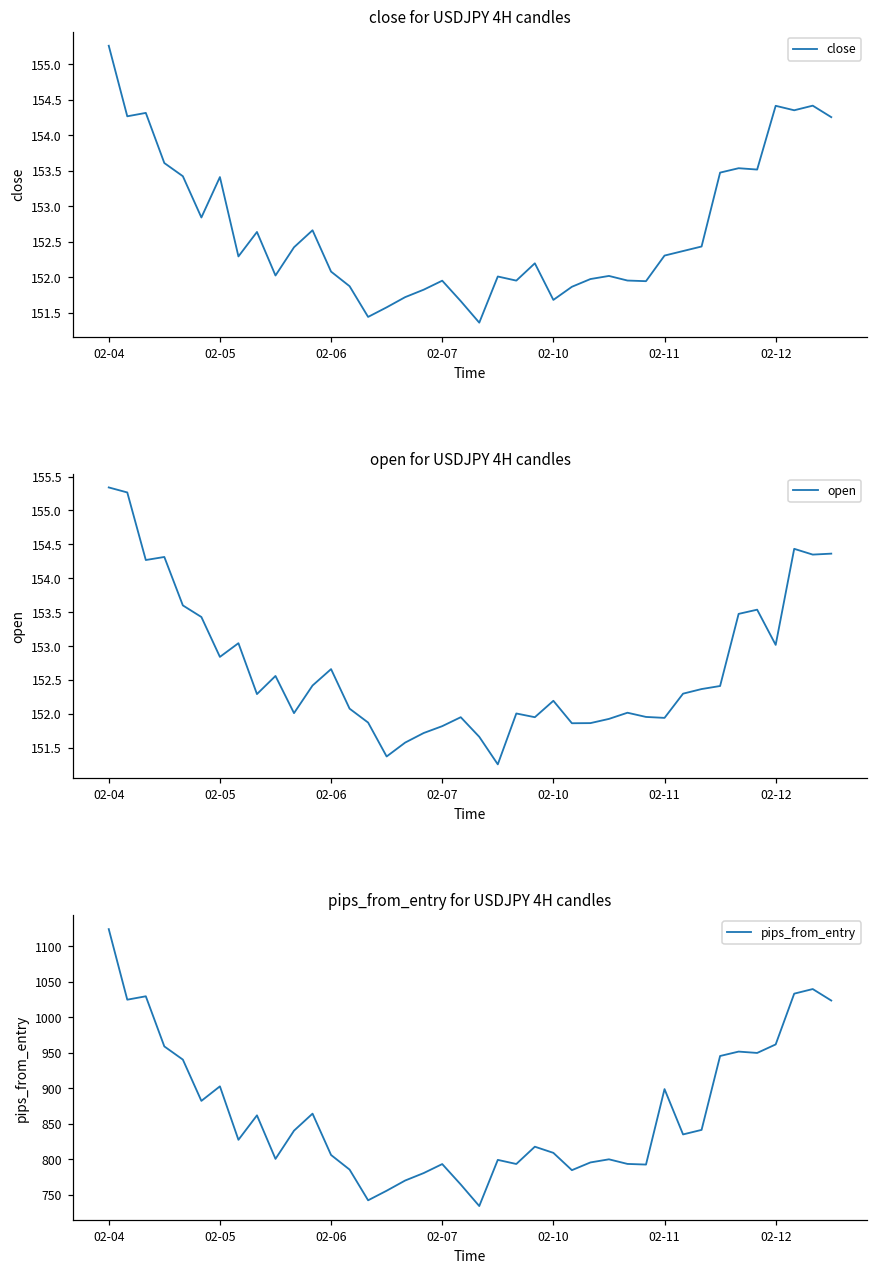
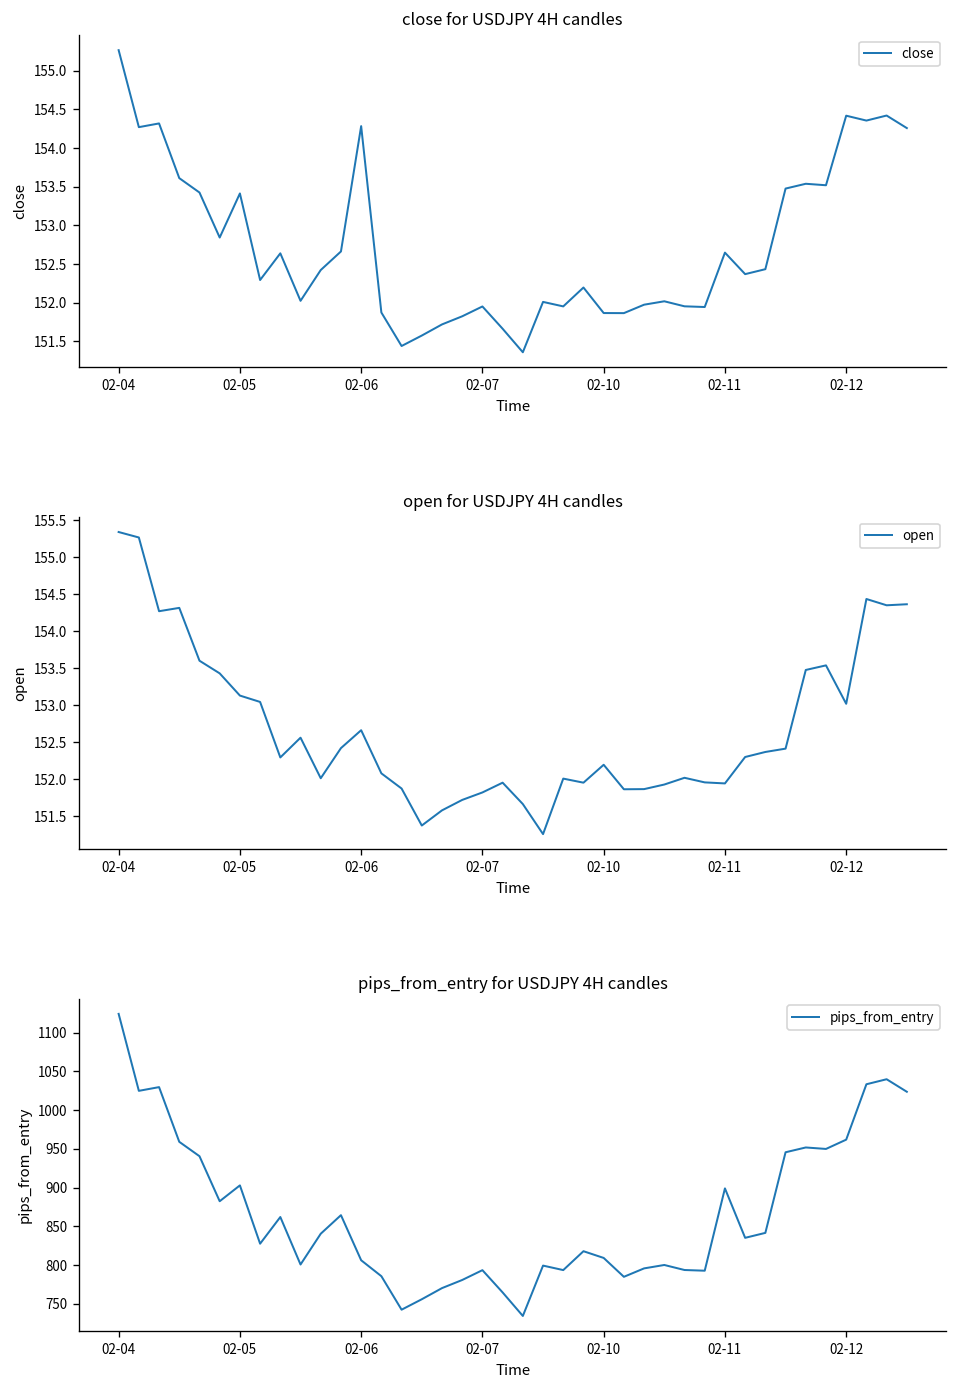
close for USDJPY 4H candles, 02-06: 152.1 -> 154.3
close for USDJPY 4H candles, 02-10: 151.7 -> 151.9
close for USDJPY 4H candles, 02-11: 152.3 -> 152.6
open for USDJPY 4H candles, 02-05: 152.8 -> 153.1
